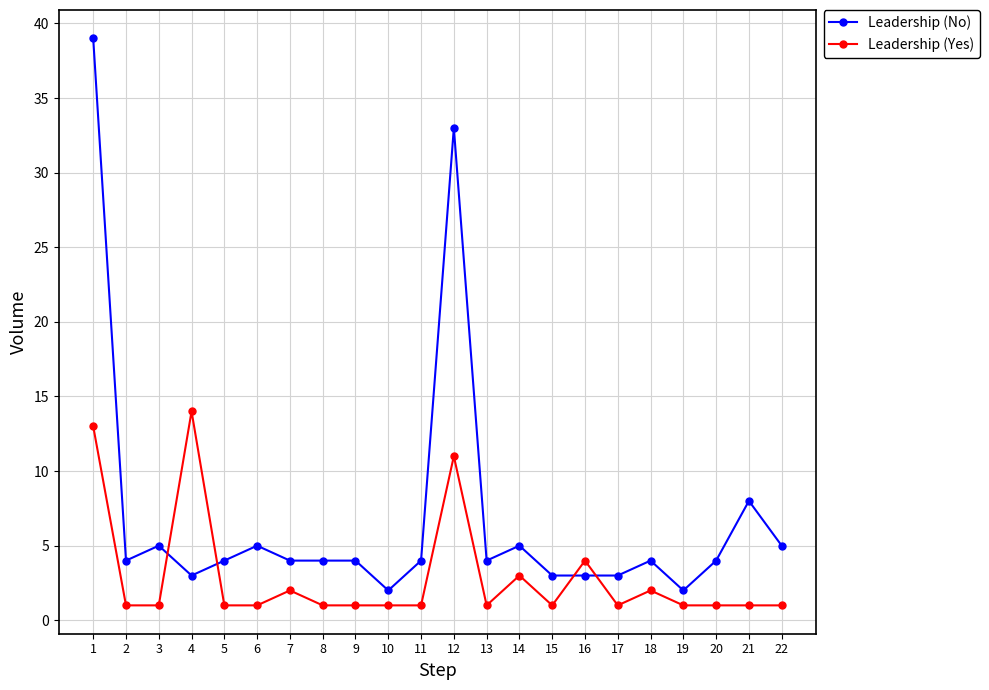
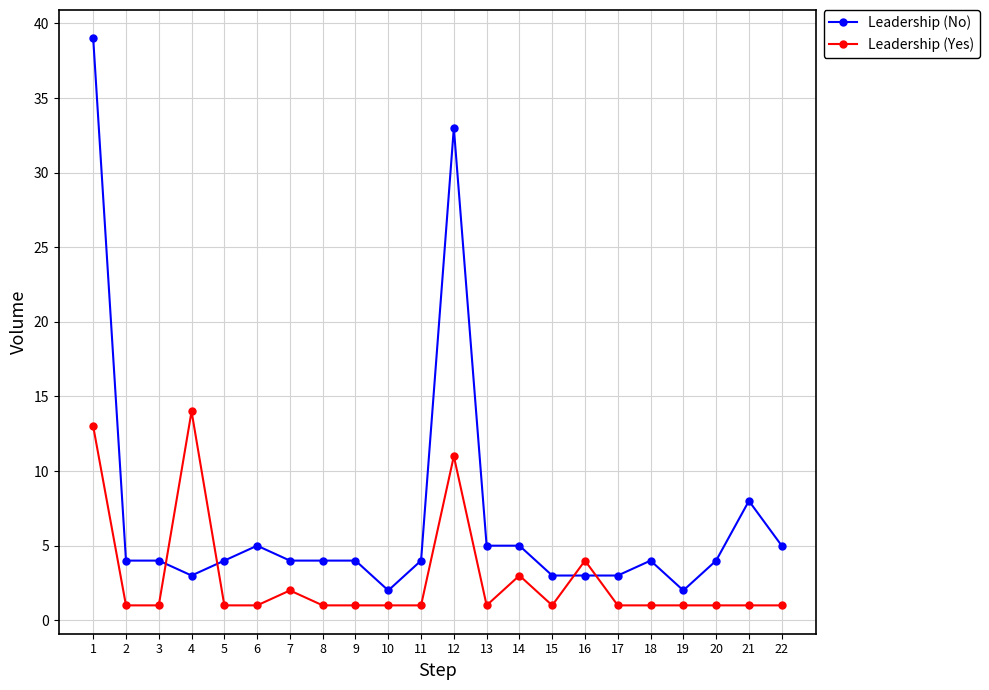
Leadership (No), 3: 5 -> 4
Leadership (No), 13: 4 -> 5
Leadership (Yes), 18: 2 -> 1
